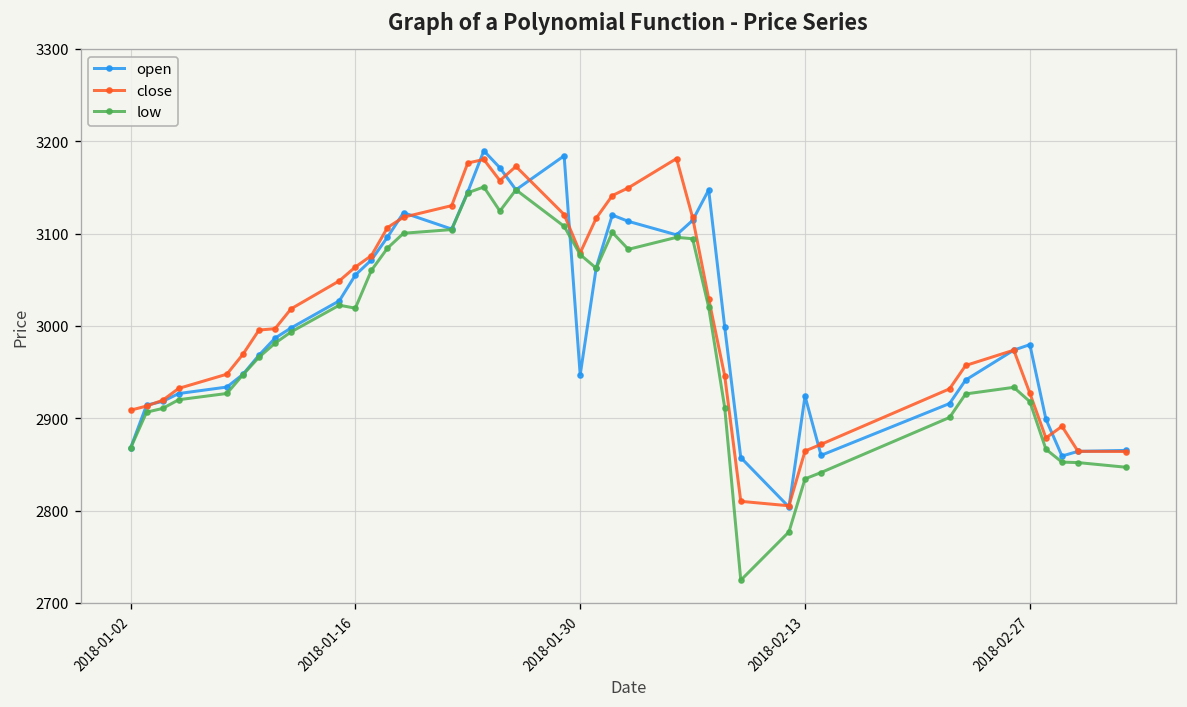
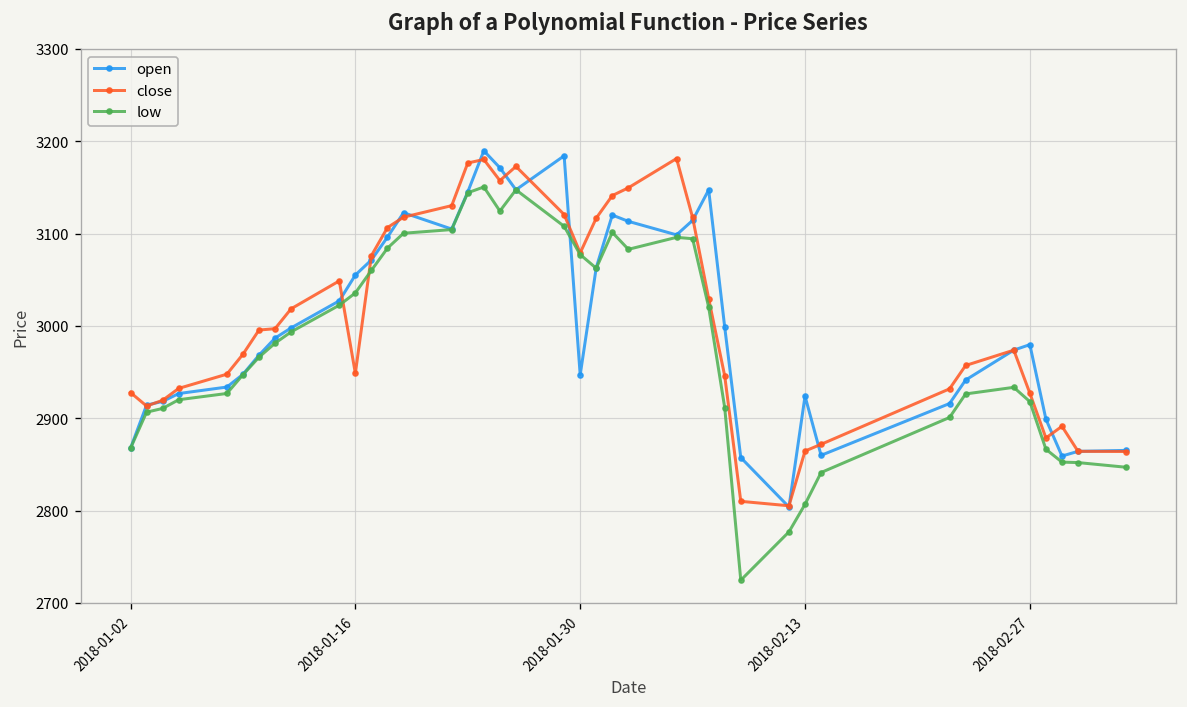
close, 2018-01-02: 2910 -> 2930
close, 2018-01-16: 3060 -> 2950
low, 2018-01-16: 3020 -> 3040
low, 2018-02-13: 2830 -> 2810
